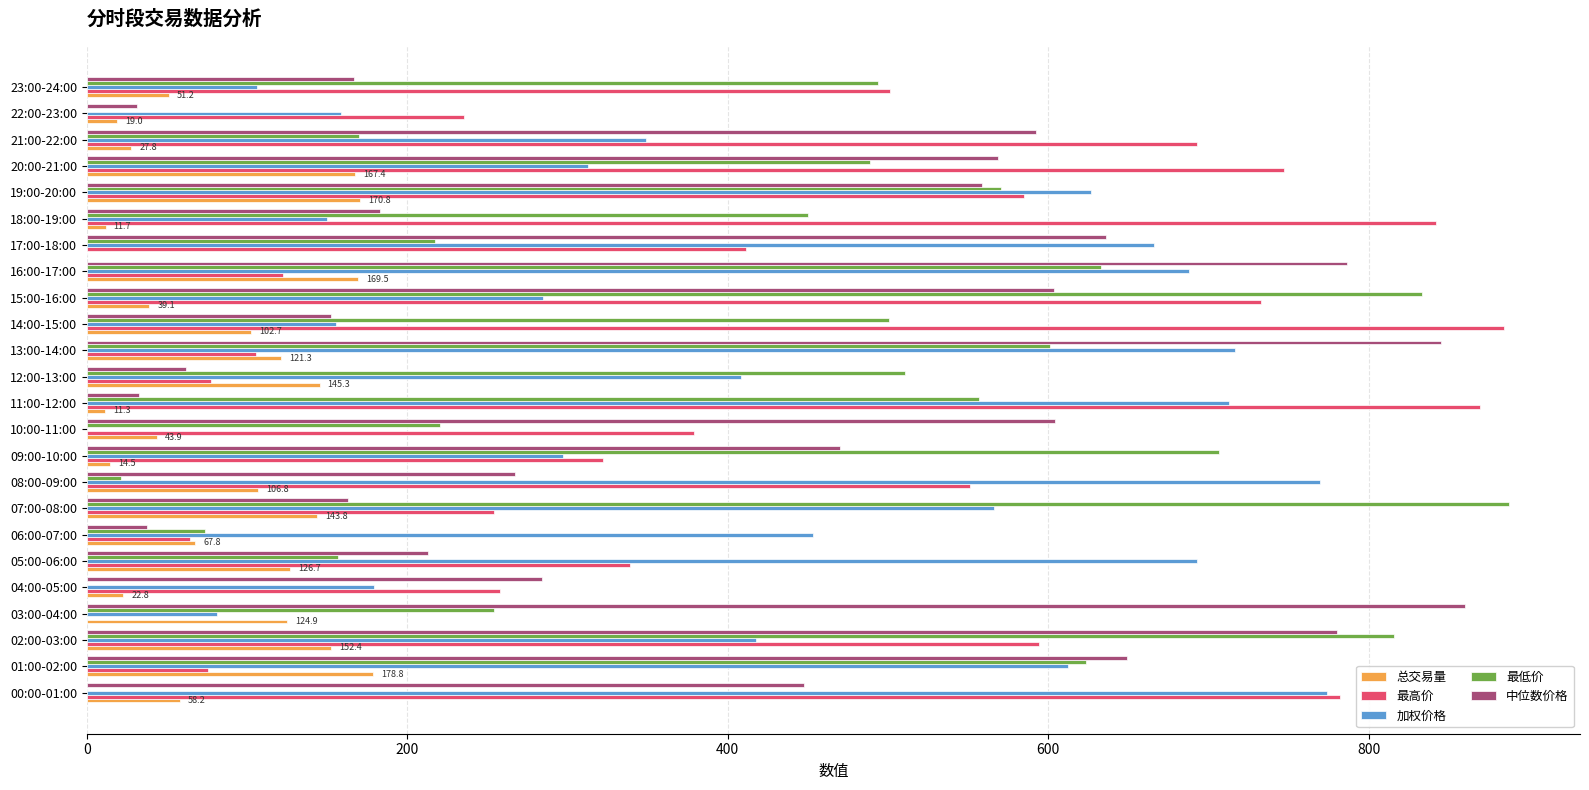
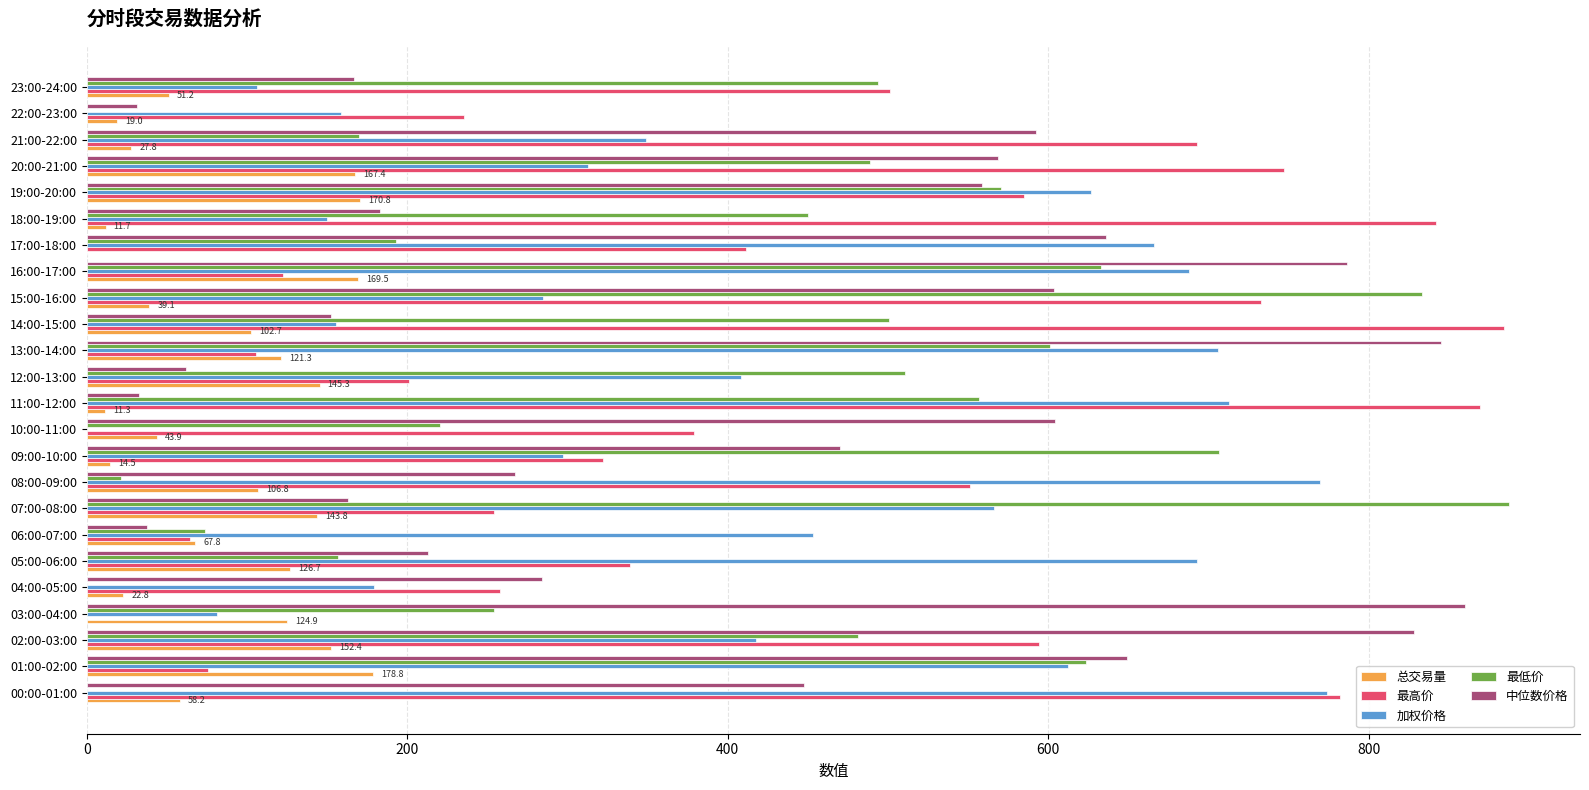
最低价, 17:00-18:00: 217 -> 193
加权价格, 13:00-14:00: 717 -> 706
最高价, 12:00-13:00: 77 -> 201
中位数价格, 02:00-03:00: 780 -> 828
最低价, 02:00-03:00: 816 -> 481
